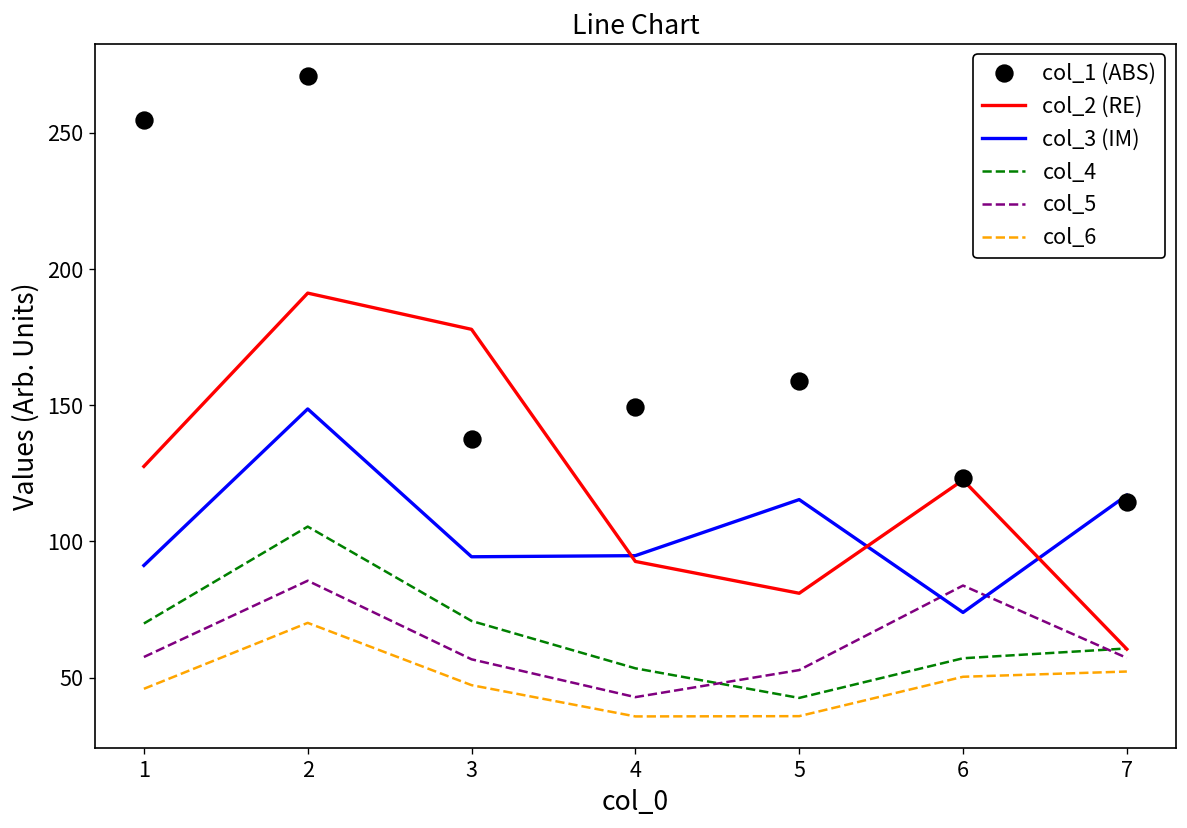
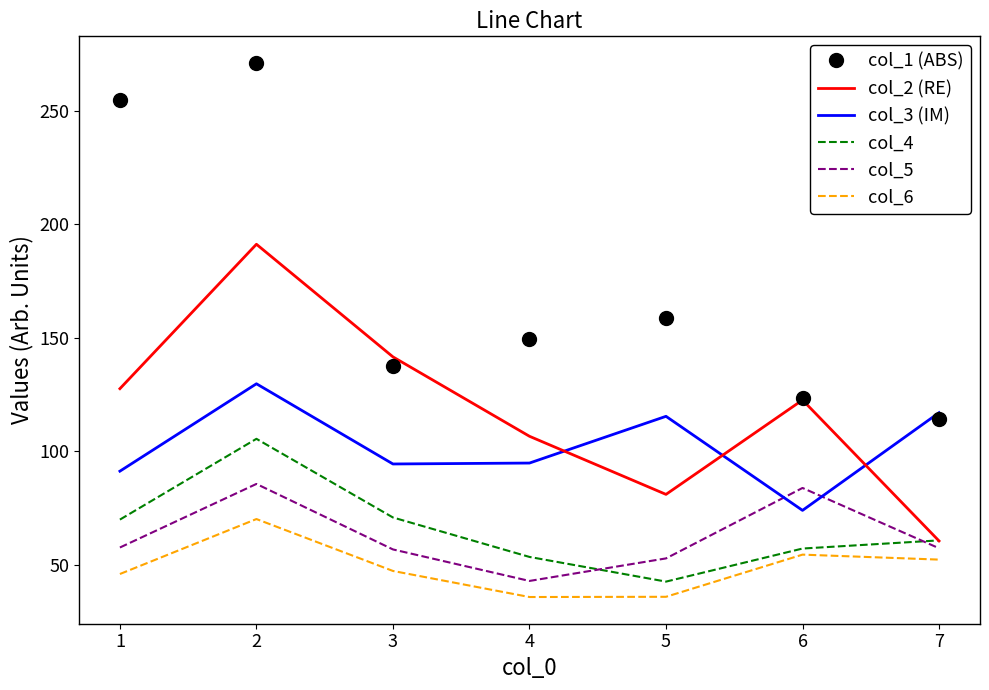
col_3 (IM), 2: 149 -> 130
col_2 (RE), 3: 178 -> 142
col_2 (RE), 4: 93 -> 107
col_6, 6: 50 -> 54
